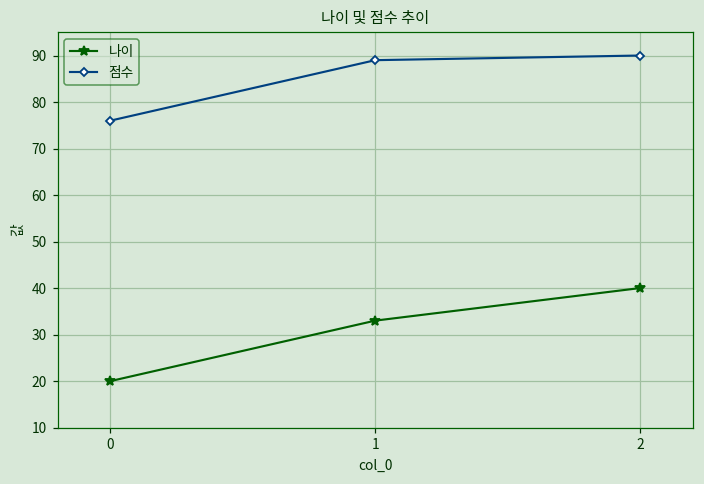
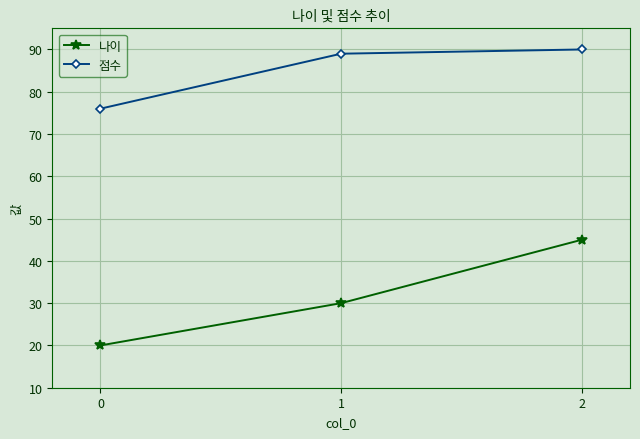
나이, 1: 33 -> 30
나이, 2: 40 -> 45
